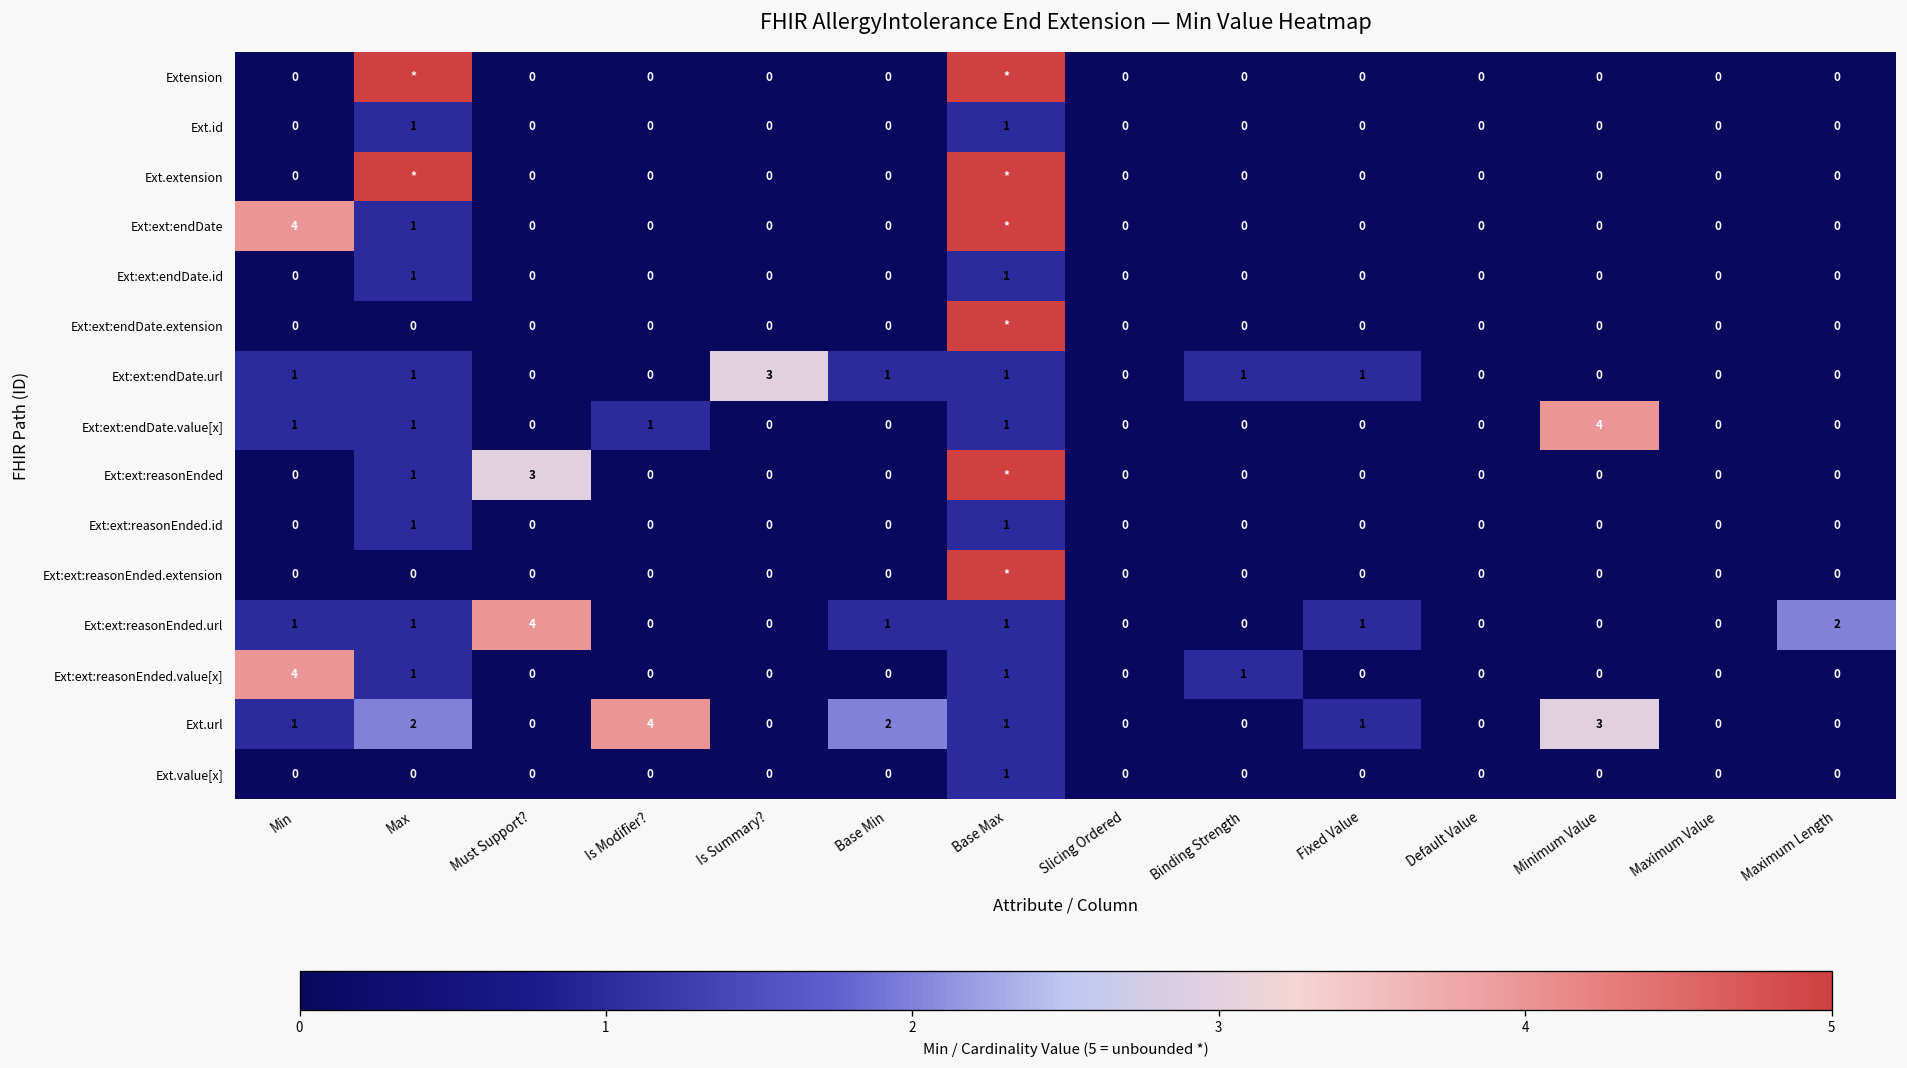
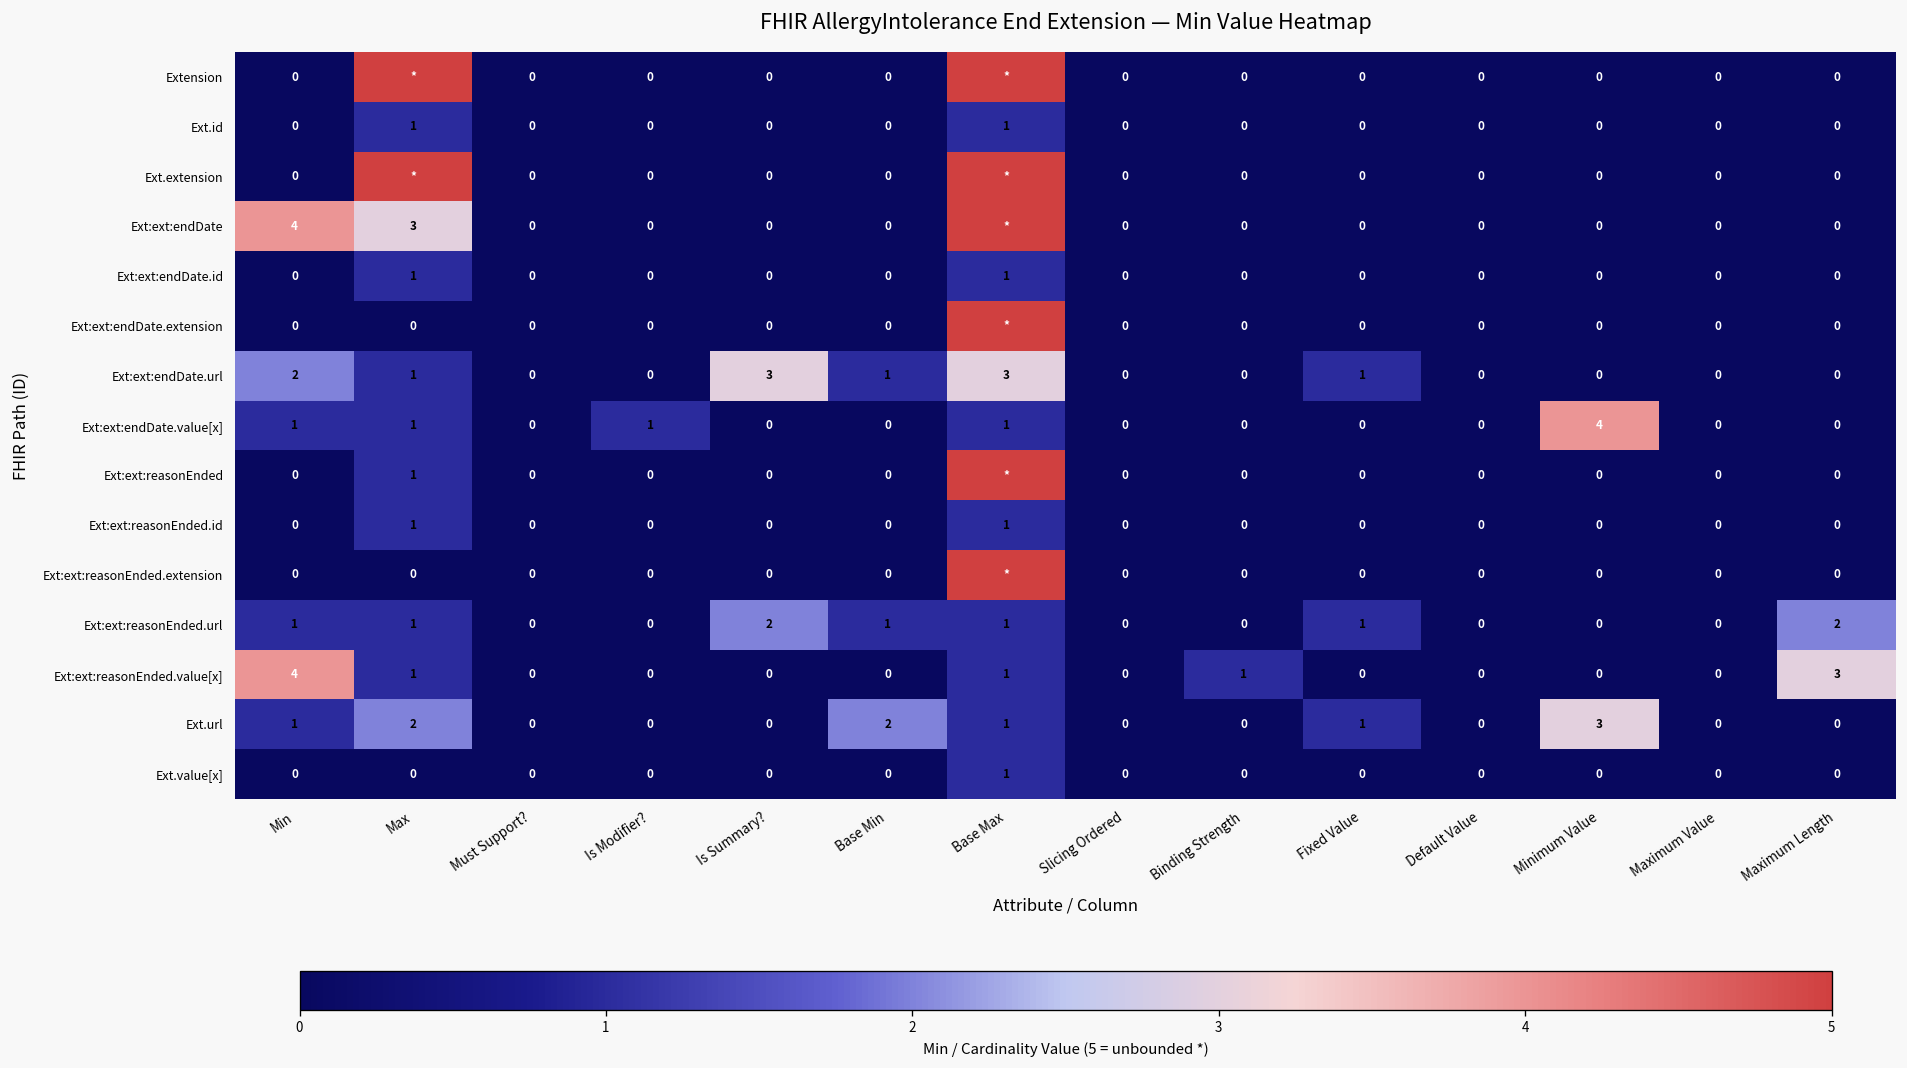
Ext:ext:endDate, Max: 1 -> 3
Ext:ext:endDate.url, Min: 1 -> 2
Ext:ext:endDate.url, Base Max: 1 -> 3
Ext:ext:endDate.url, Binding Strength: 1 -> 0
Ext:ext:reasonEnded, Must Support?: 3 -> 0
Ext:ext:reasonEnded.url, Must Support?: 4 -> 0
Ext:ext:reasonEnded.url, Is Summary?: 0 -> 2
Ext:ext:reasonEnded.value[x], Maximum Length: 0 -> 3
Ext.url, Is Modifier?: 4 -> 0
